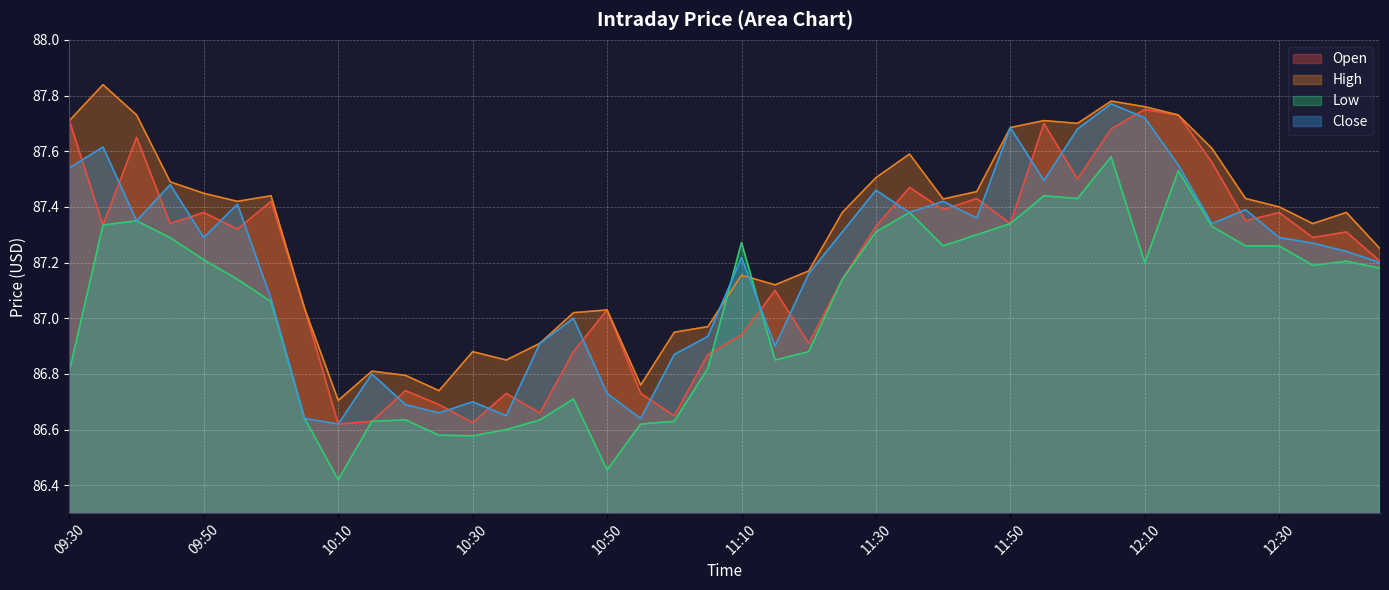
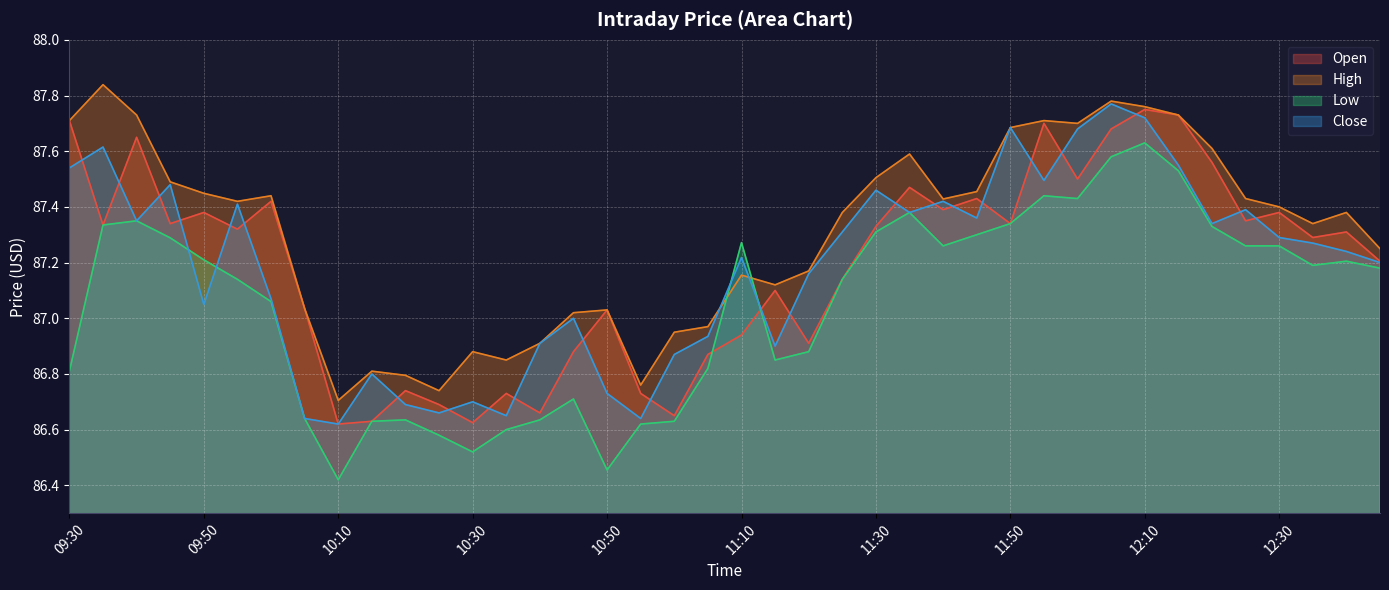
Close, 09:50: 87.29 -> 87.05
Low, 10:30: 86.58 -> 86.52
Low, 12:10: 87.20 -> 87.63
